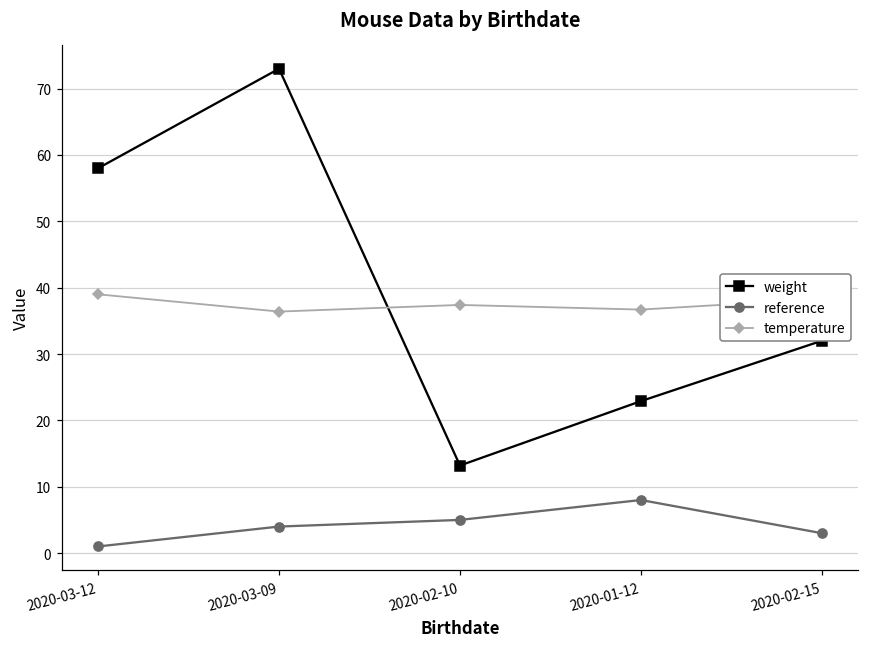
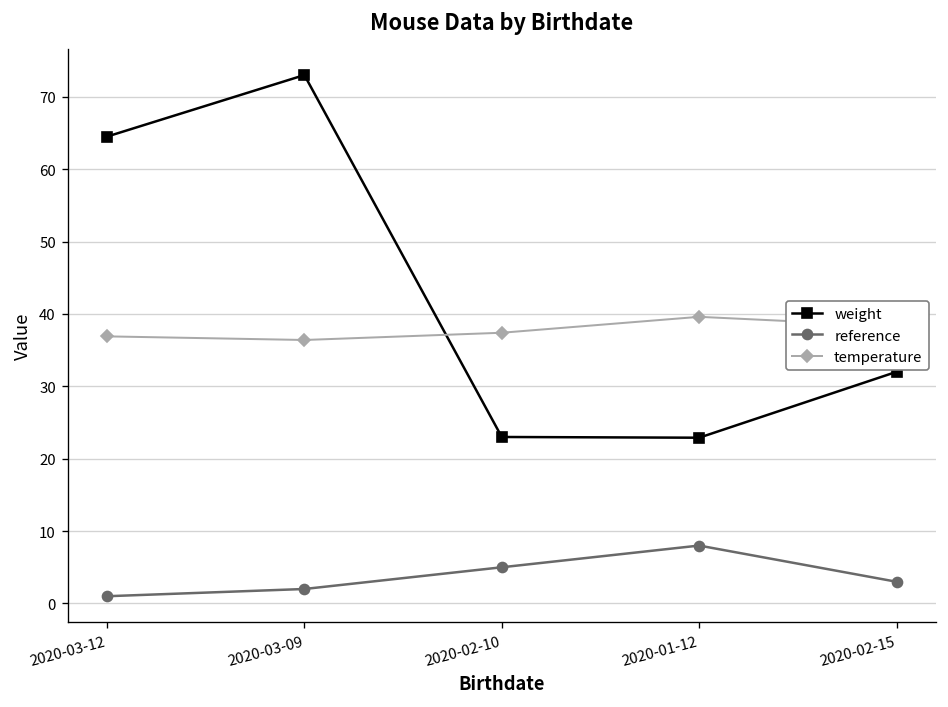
weight, 2020-03-12: 58 -> 65
temperature, 2020-03-12: 39 -> 37
reference, 2020-03-09: 4 -> 2
weight, 2020-02-10: 13 -> 23
temperature, 2020-01-12: 37 -> 40
